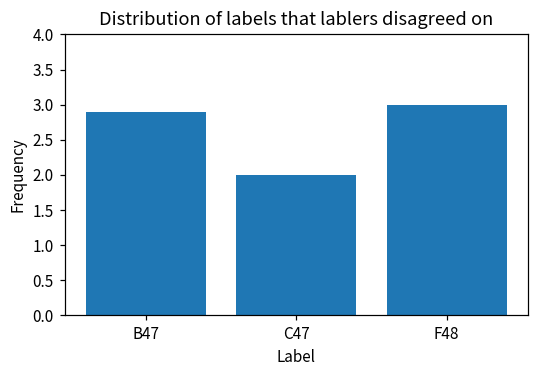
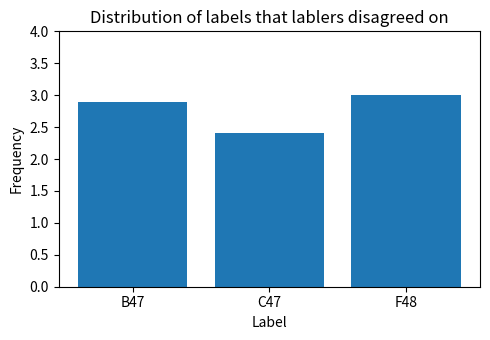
C47: 2.0 -> 2.4
